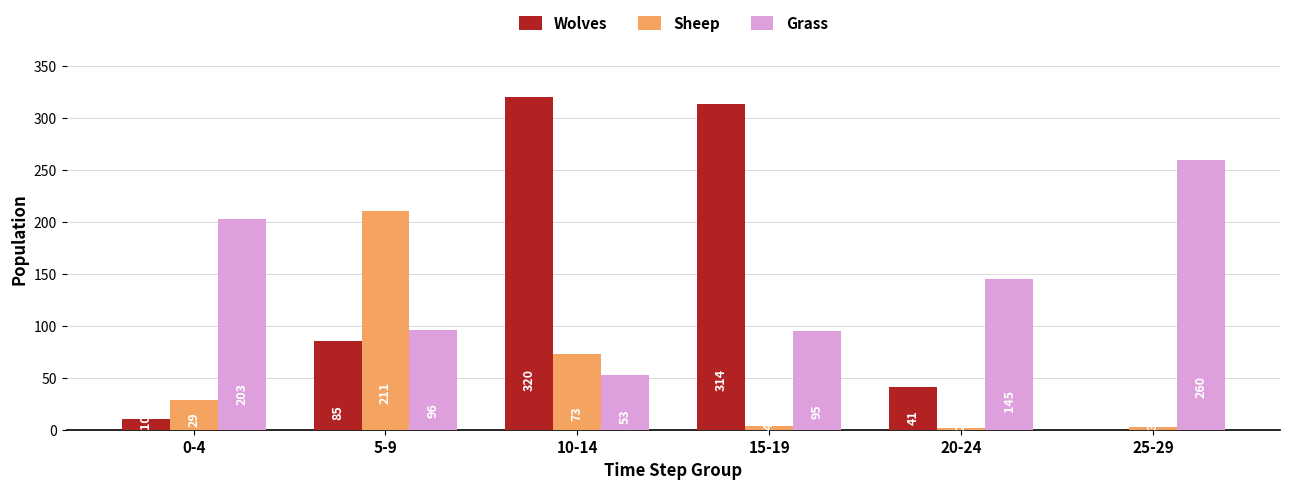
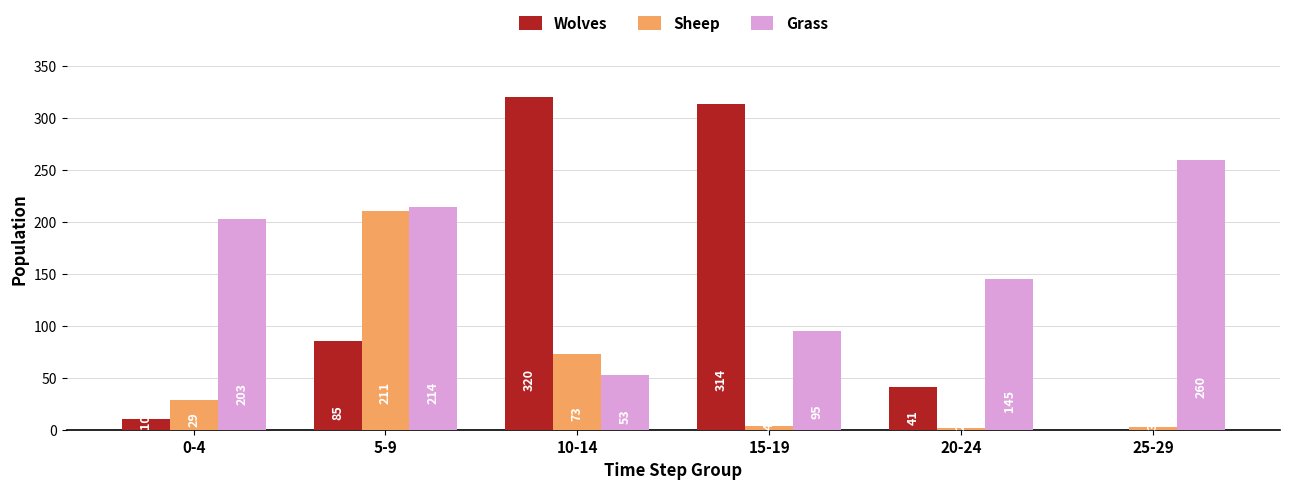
Grass, 5-9: 96 -> 214
